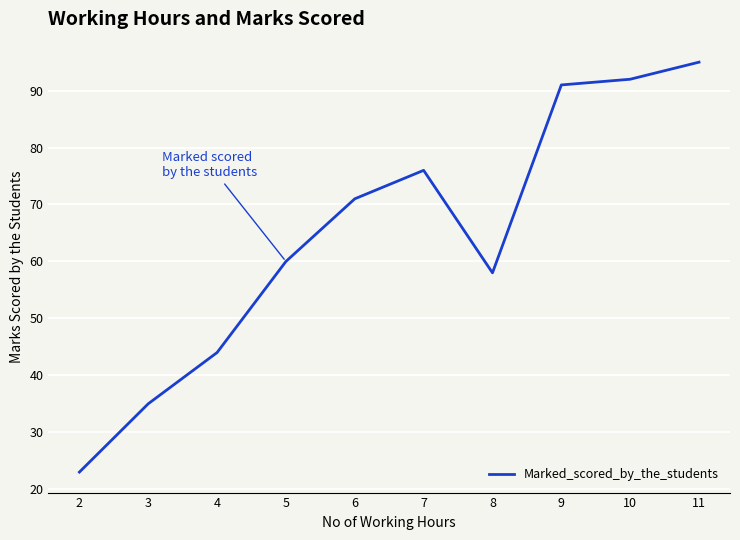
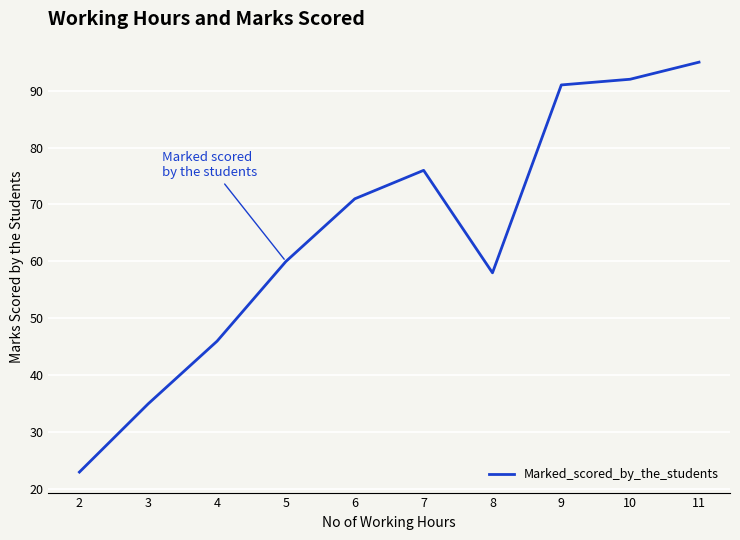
4: 44 -> 46
